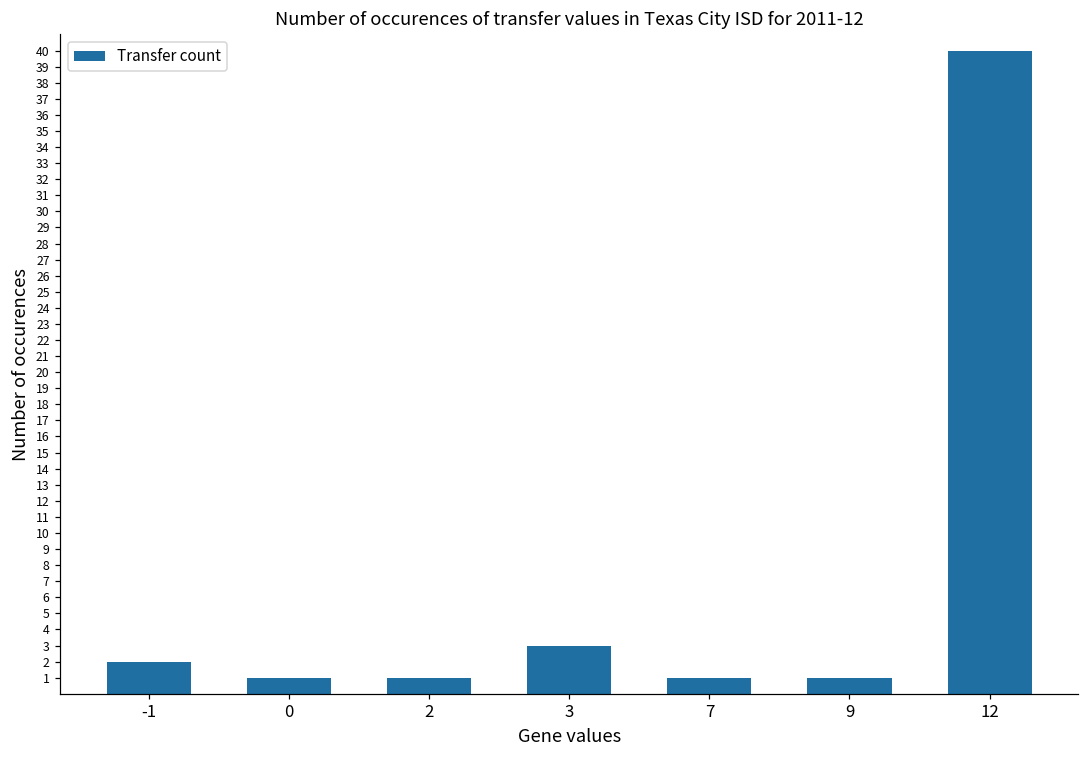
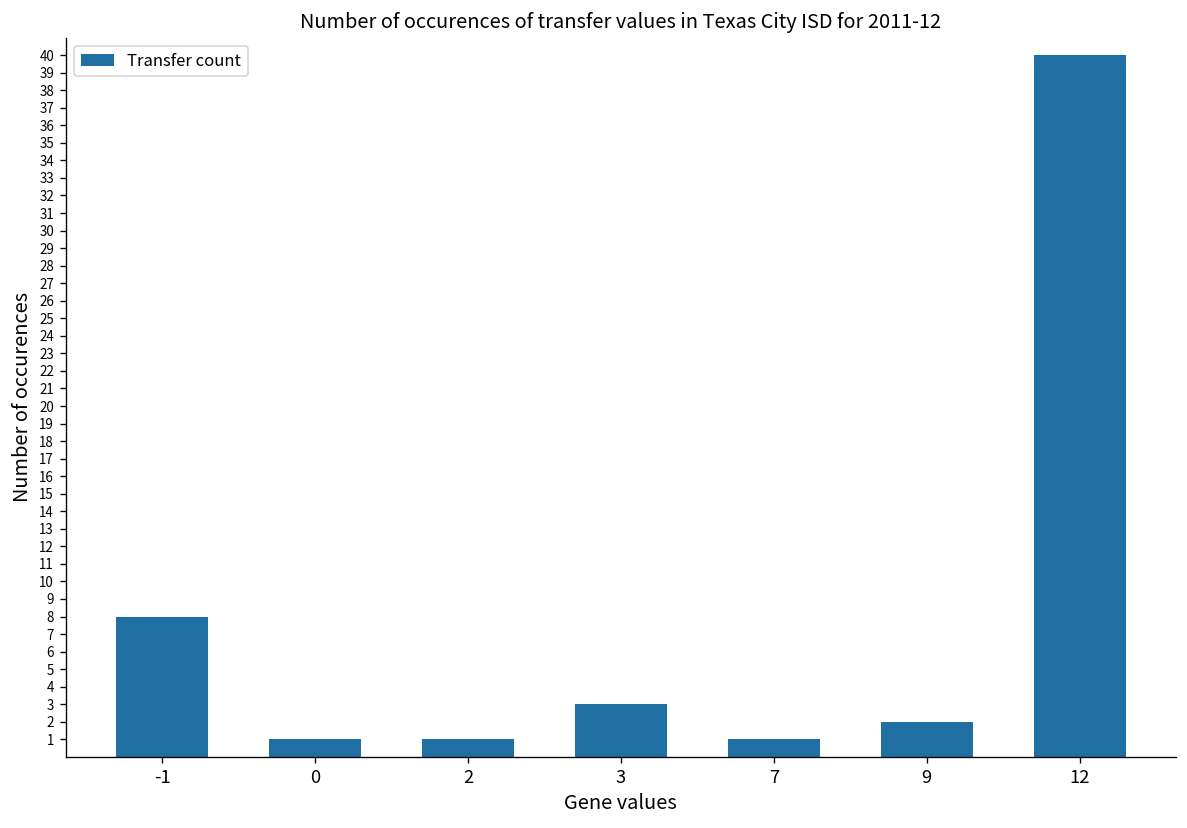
-1: 2 -> 8
9: 1 -> 2
